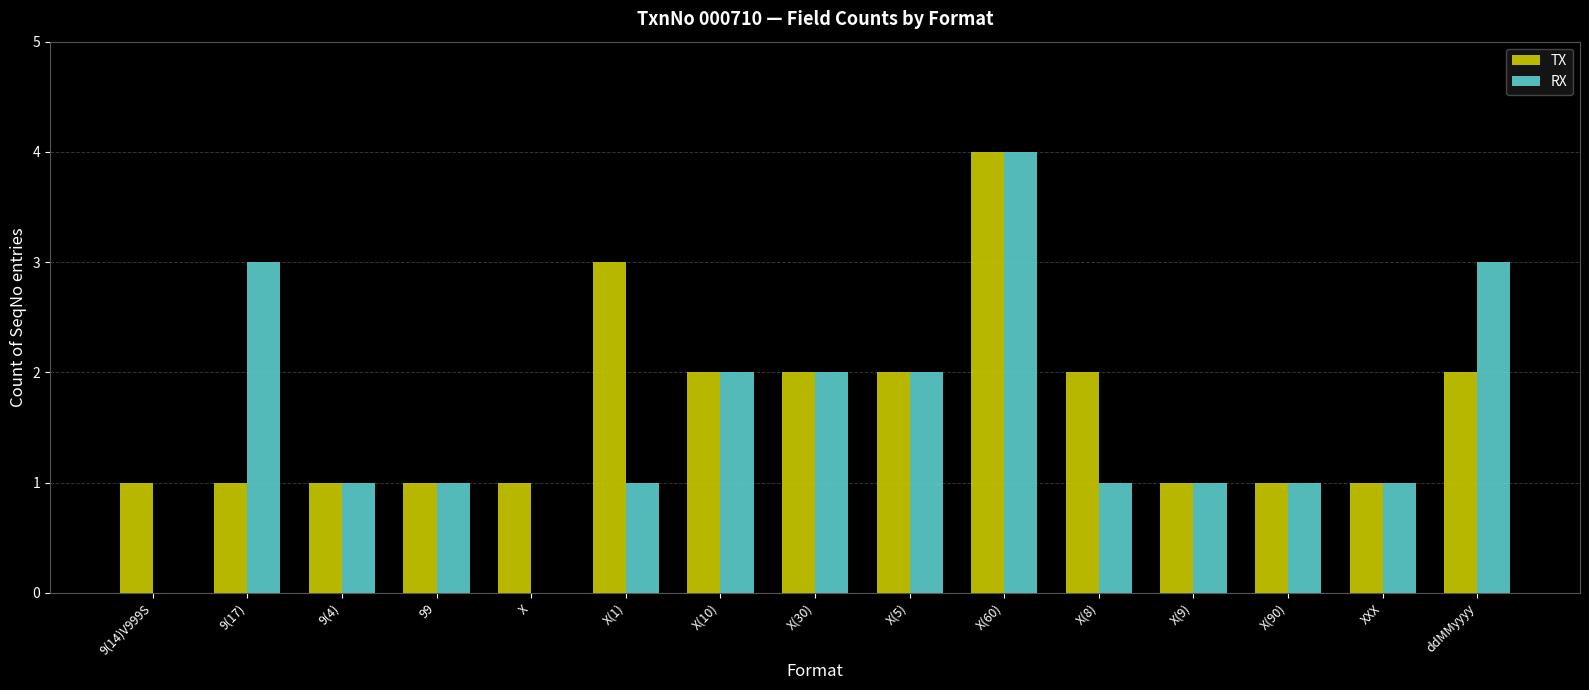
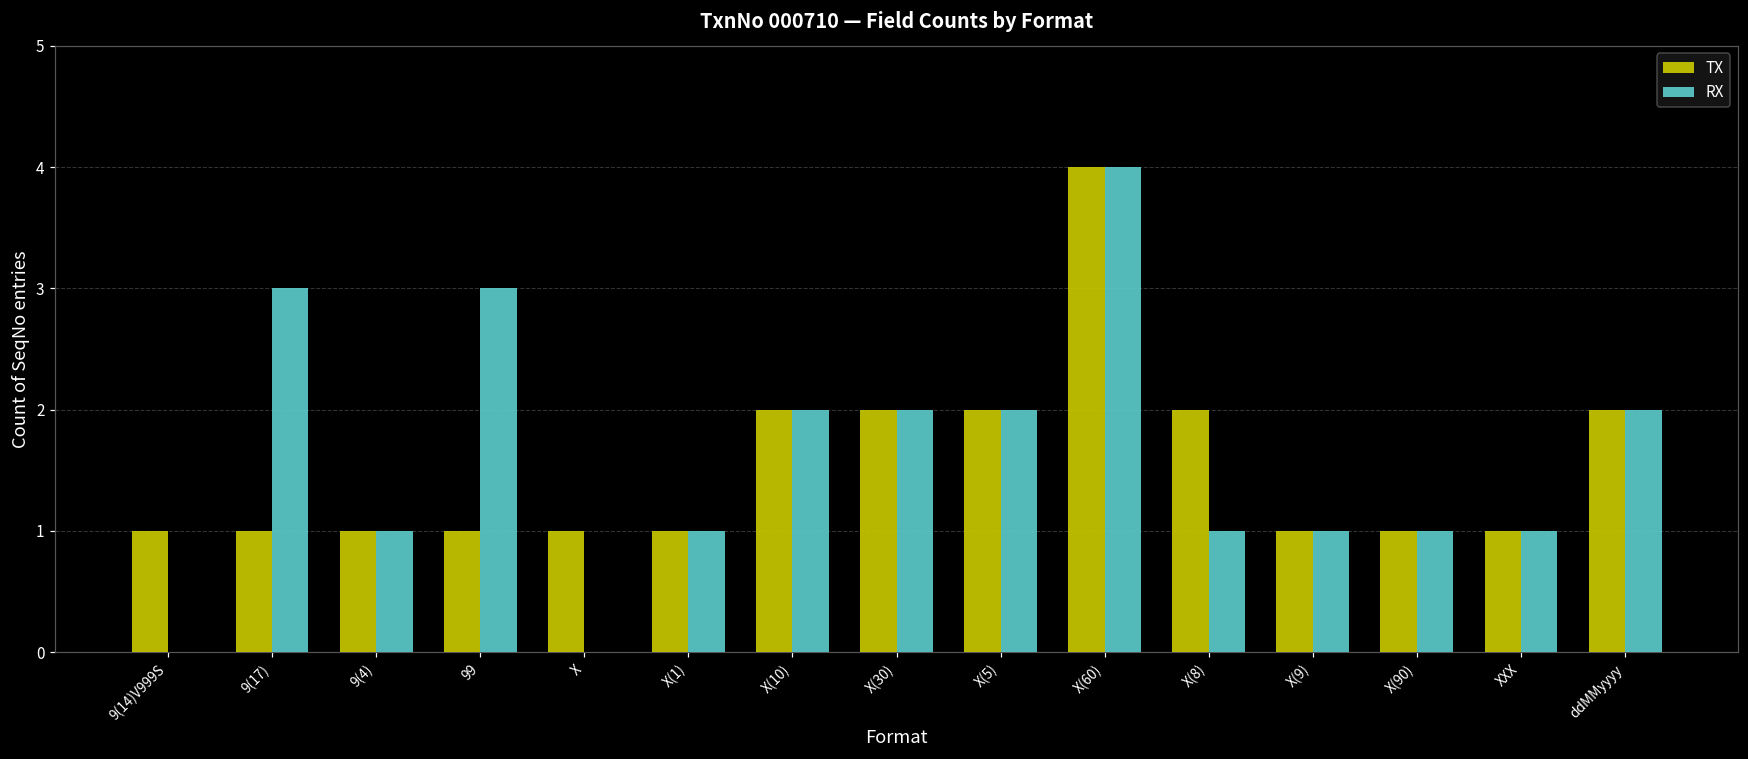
RX, 99: 1 -> 3
TX, X(1): 3 -> 1
RX, ddMMyyyy: 3 -> 2
